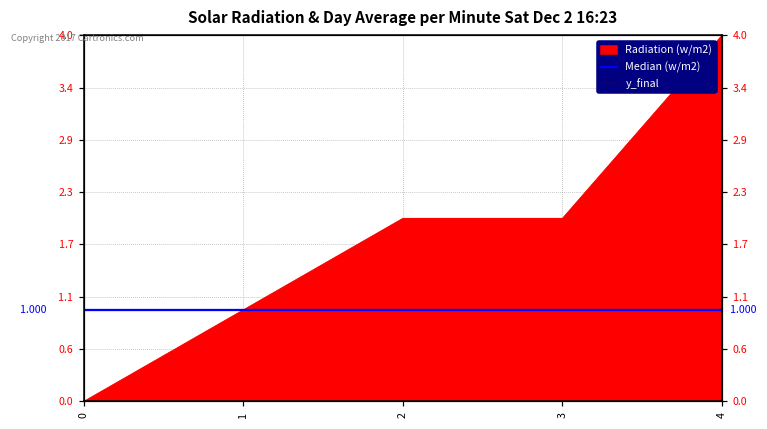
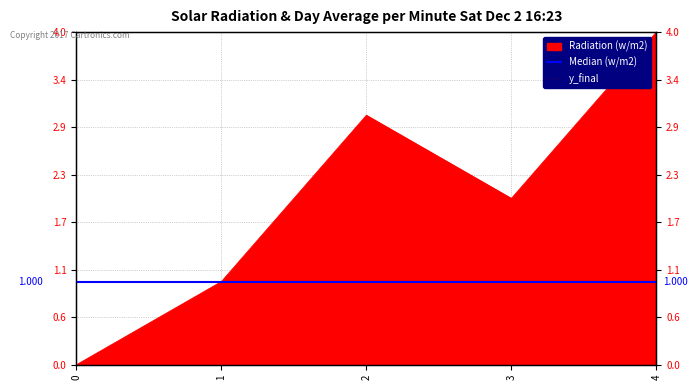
Radiation (w/m2), 2: 2 -> 3
